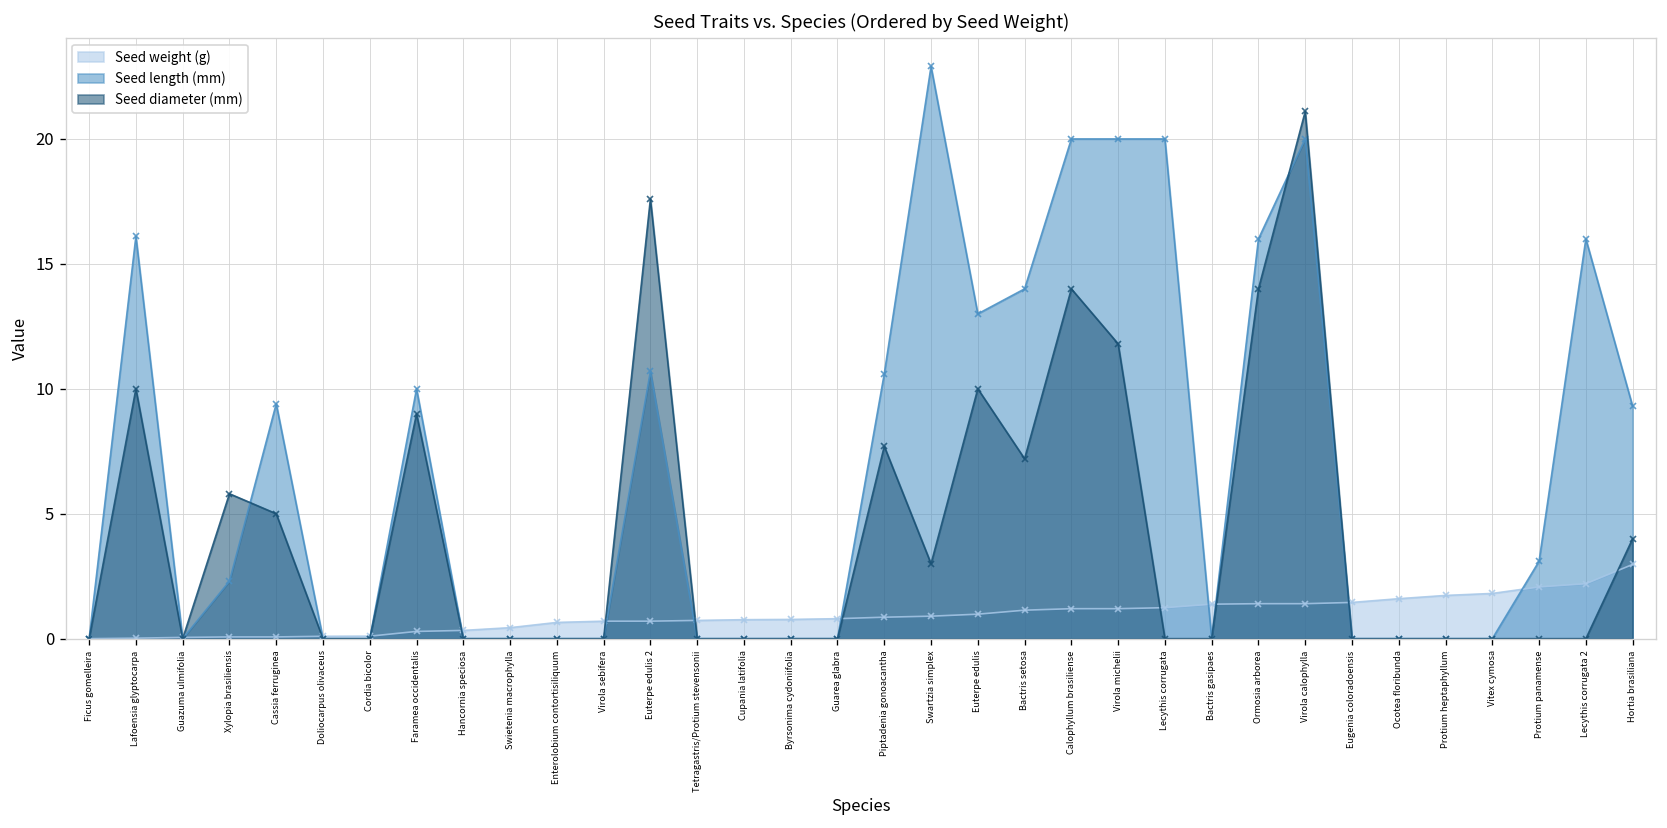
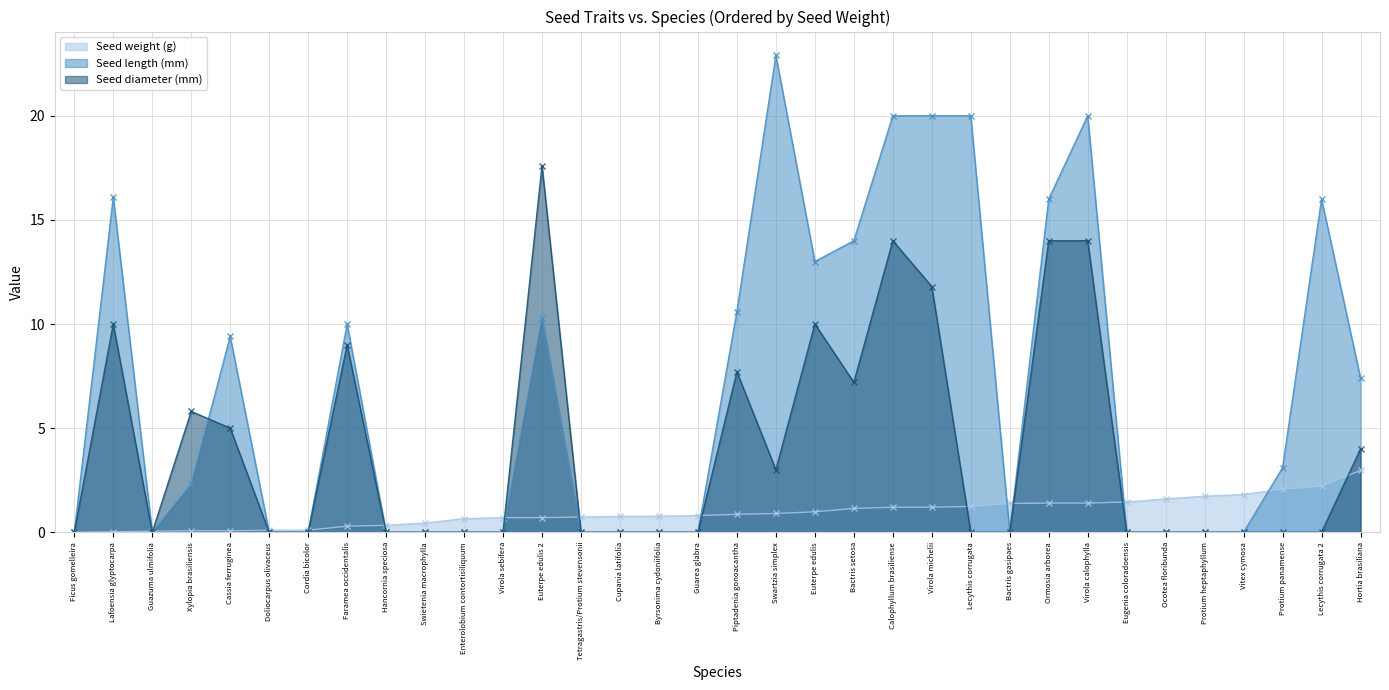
Seed length (mm), Euterpe edulis 2: 10.7 -> 10.3
Seed diameter (mm), Virola calophylla: 21.1 -> 14.0
Seed length (mm), Hortia brasiliana: 9.3 -> 7.4
